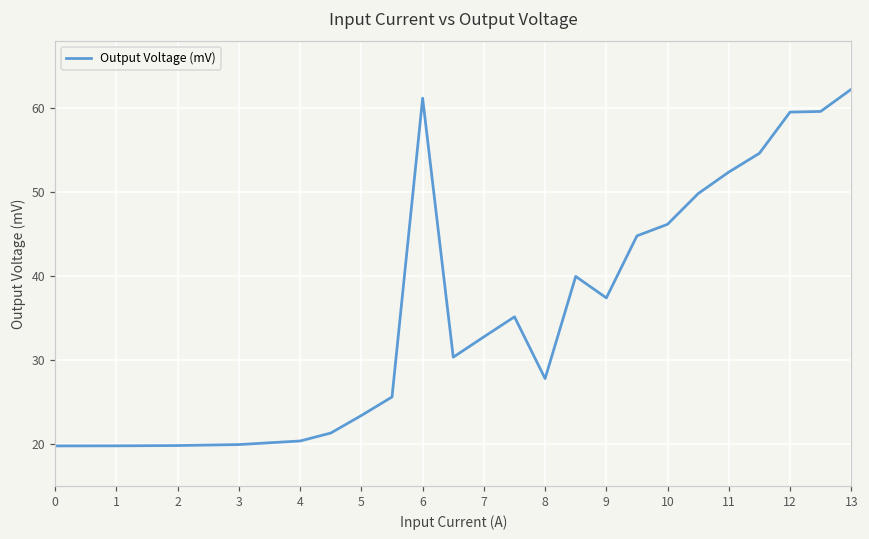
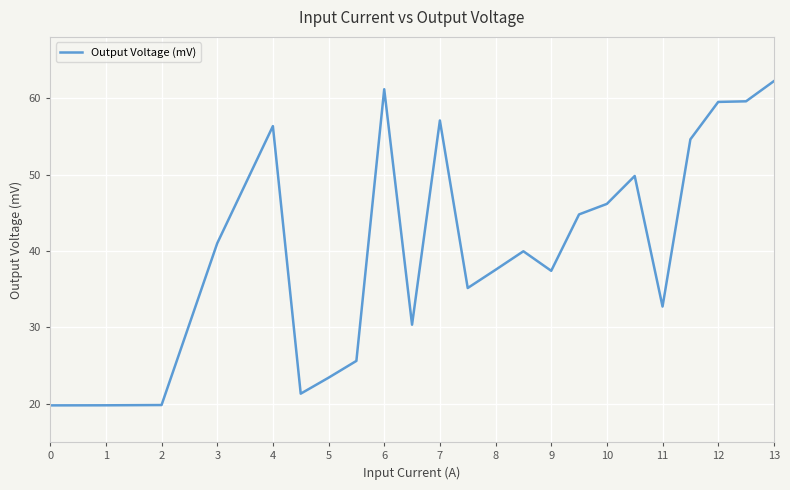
3: 20 -> 41
4: 20 -> 56
7: 33 -> 57
8: 28 -> 38
11: 52 -> 33
